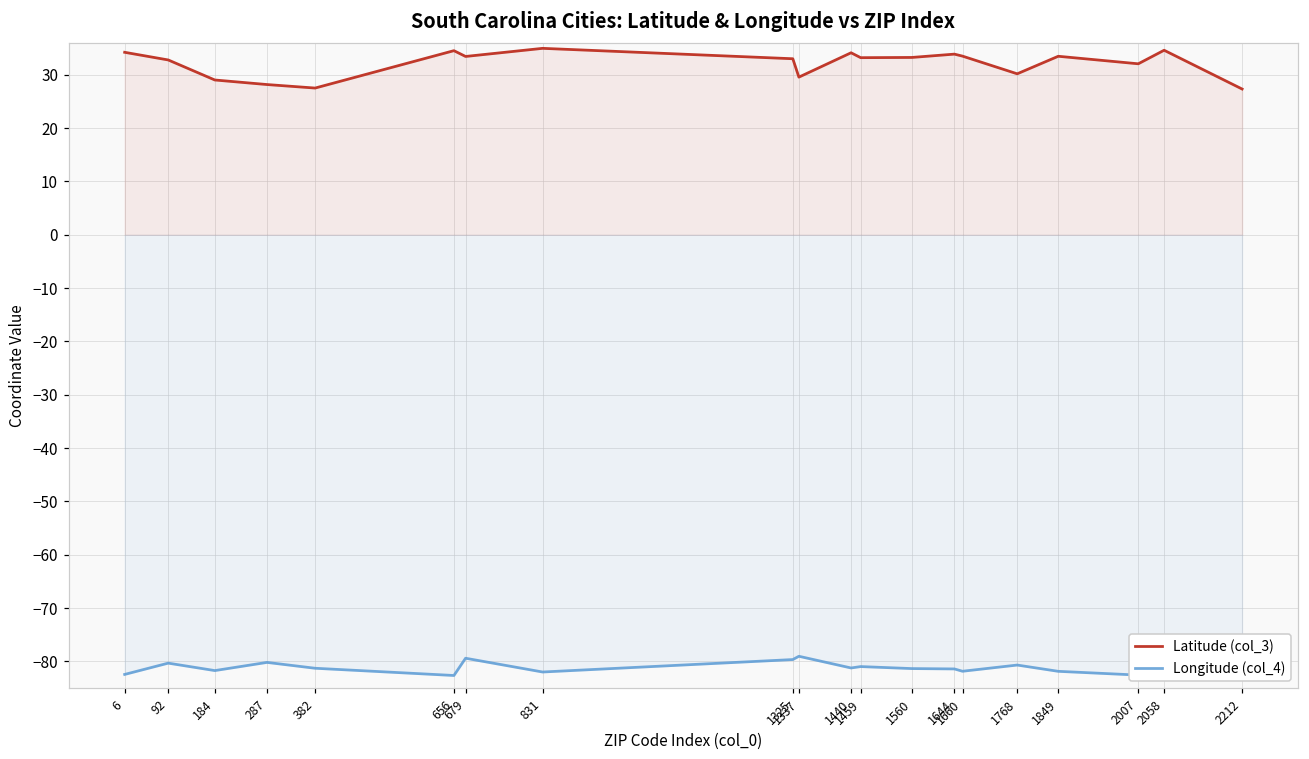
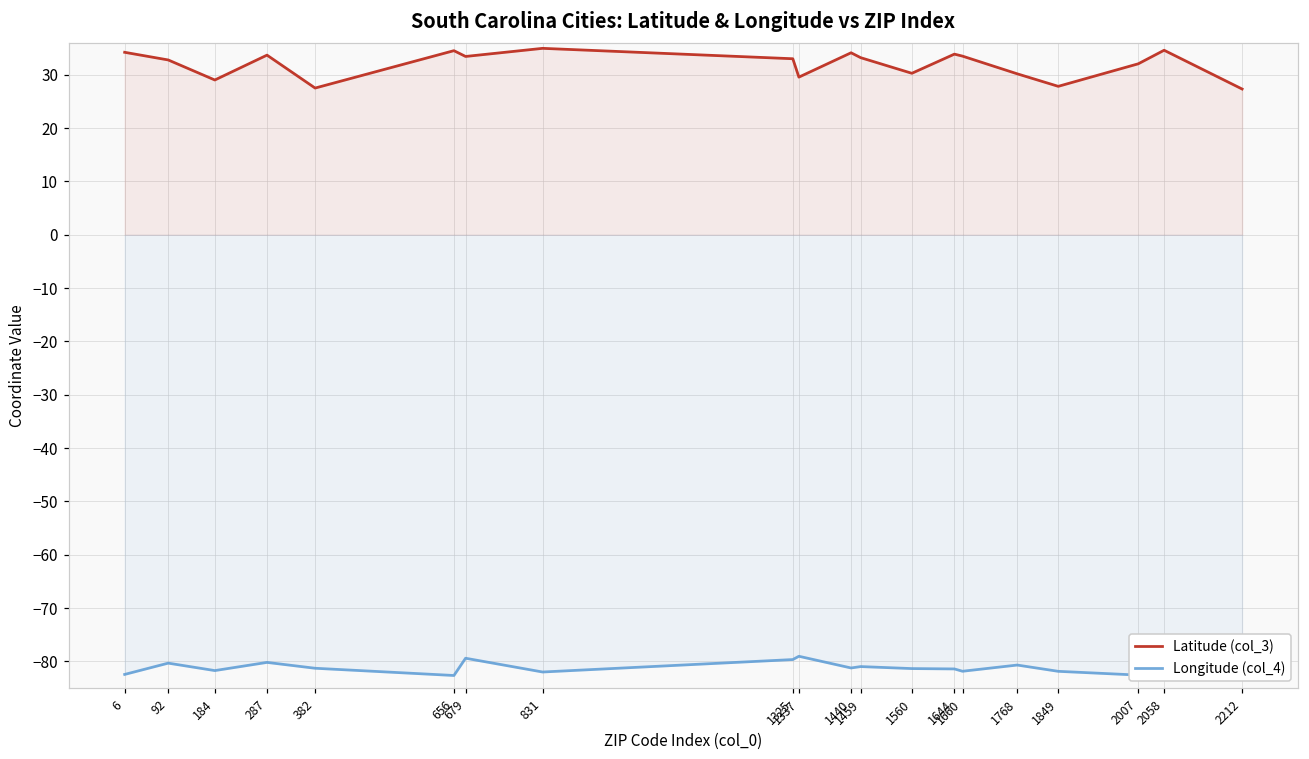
Latitude (col_3), 287: 28 -> 34
Latitude (col_3), 1560: 33 -> 30
Latitude (col_3), 1849: 33 -> 28
